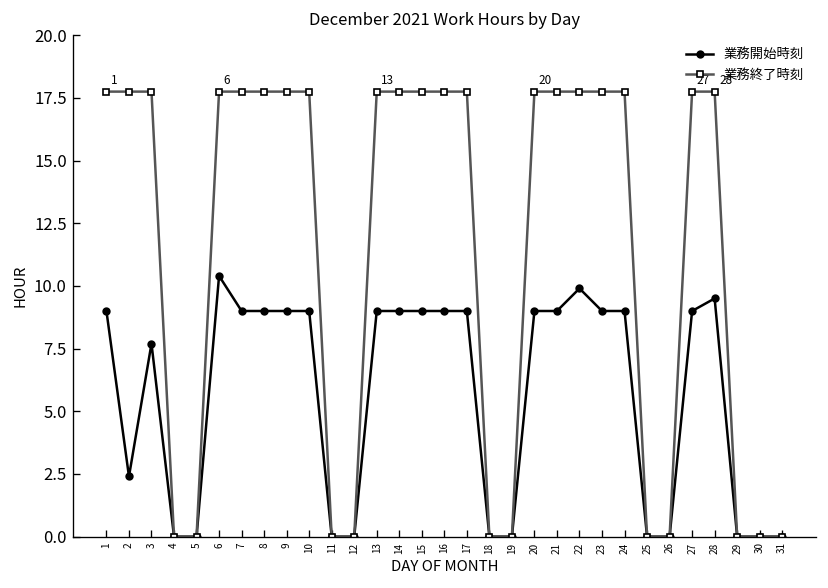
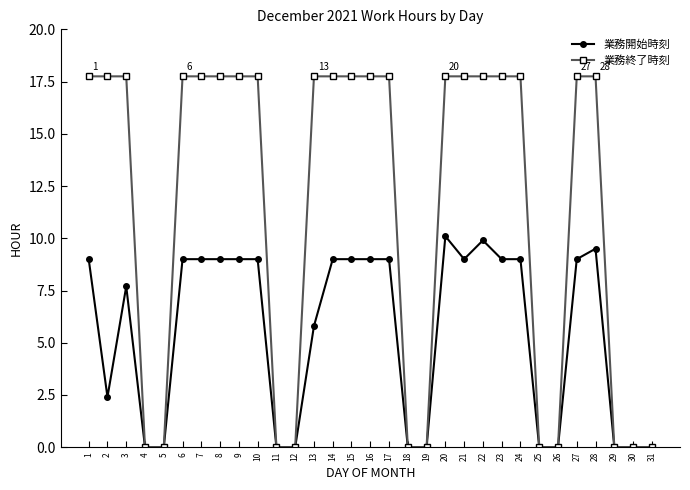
業務開始時刻, 6: 10.4 -> 9.0
業務開始時刻, 13: 9.0 -> 5.8
業務開始時刻, 20: 9.0 -> 10.1
